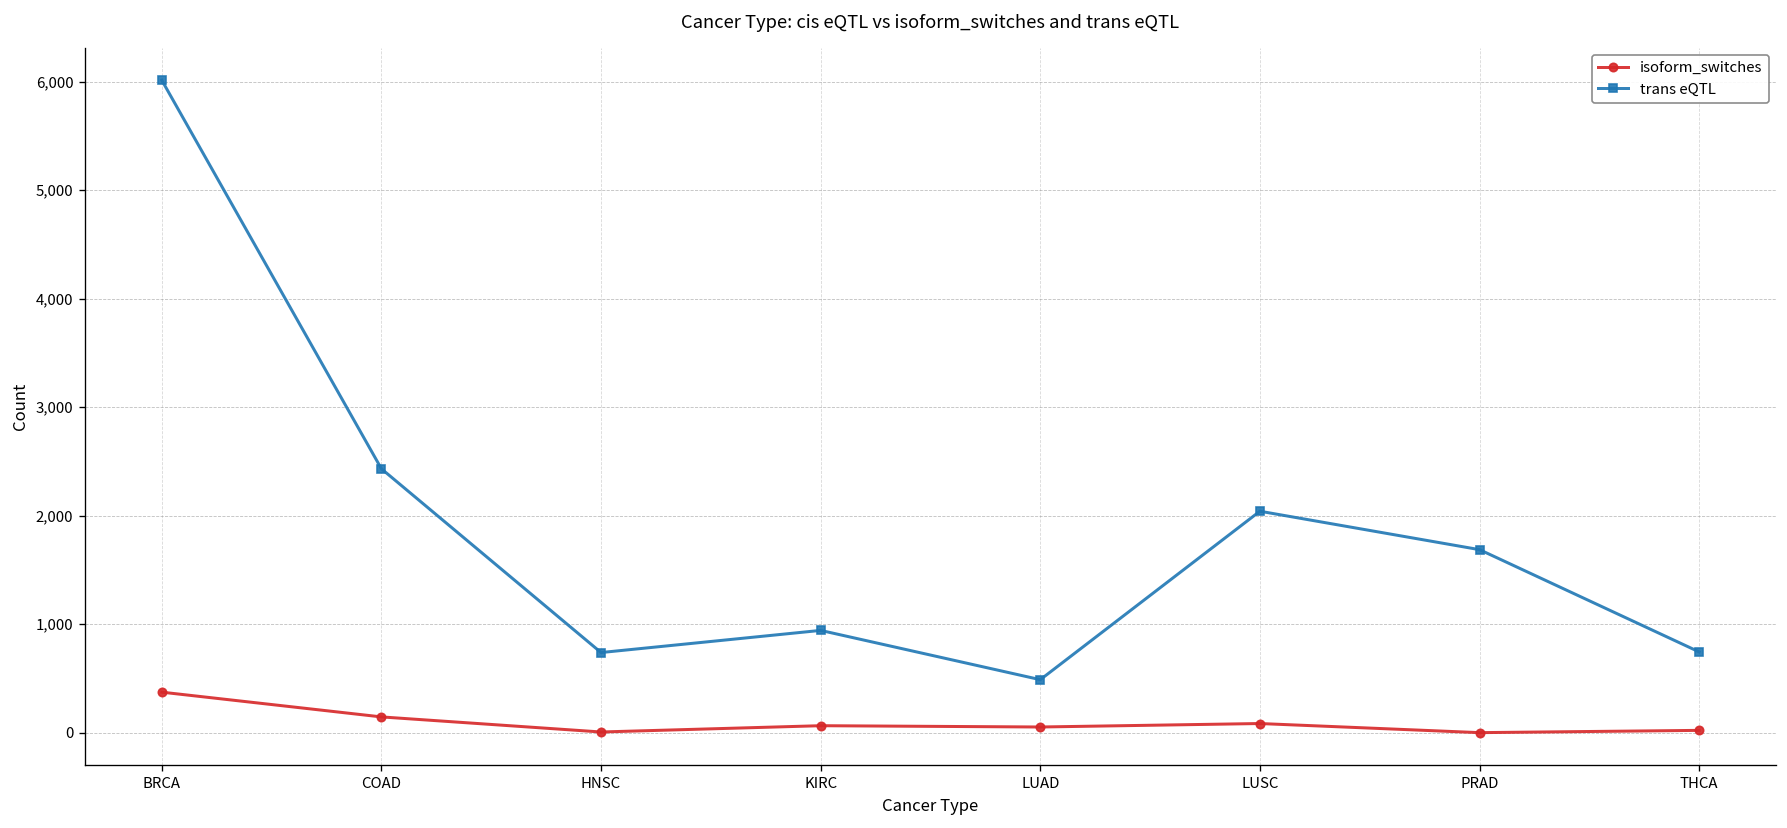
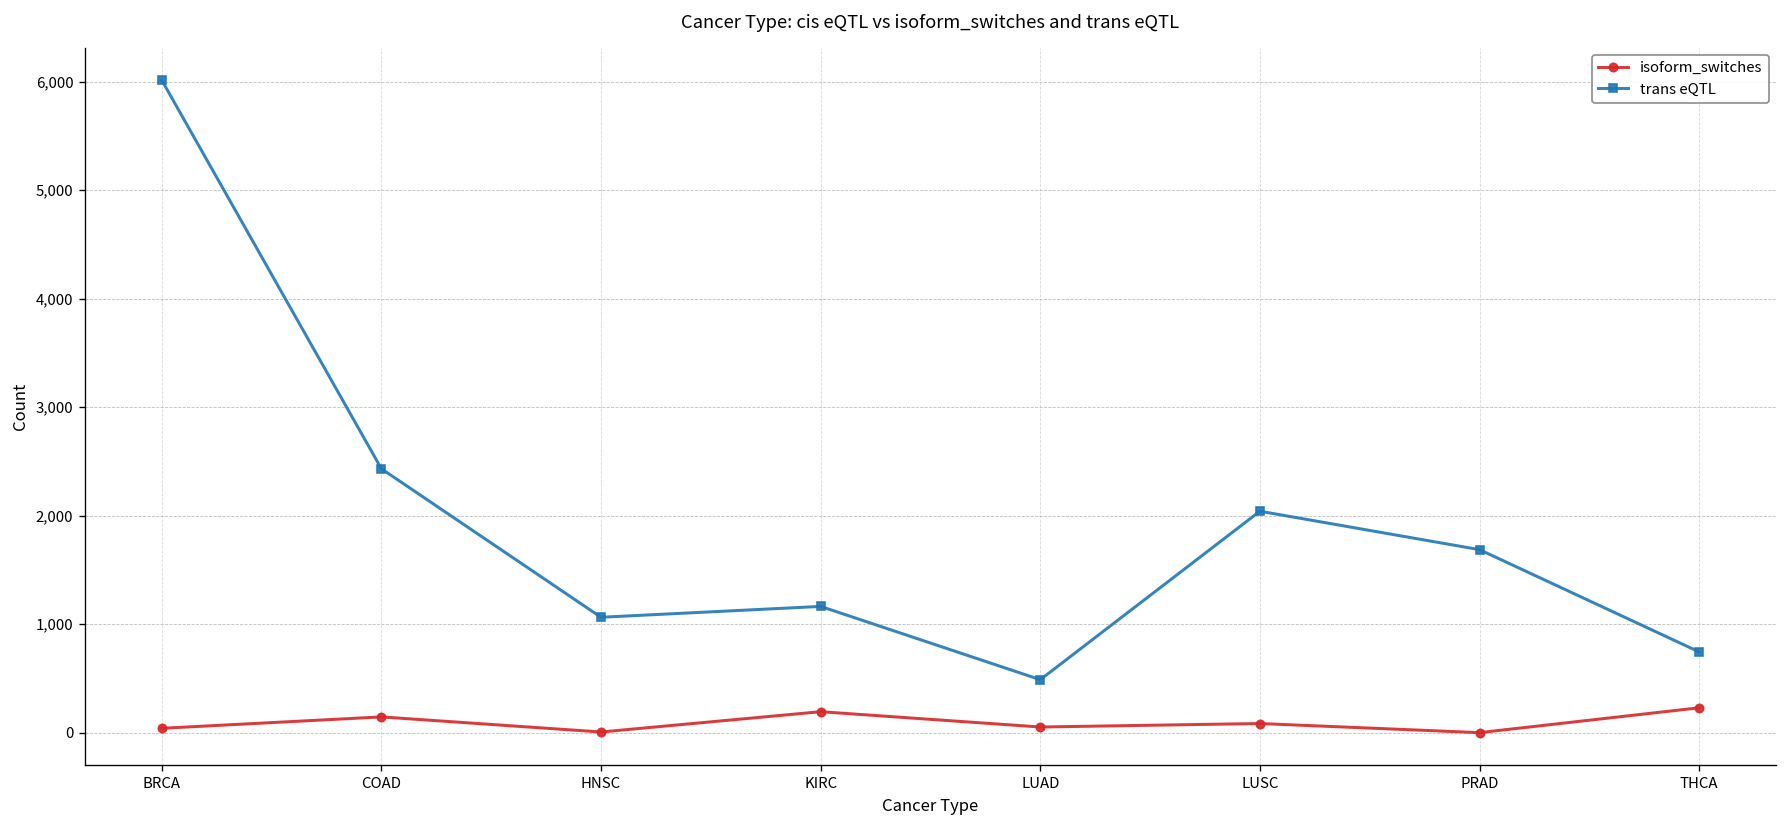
isoform_switches, BRCA: 400 -> 0
trans eQTL, HNSC: 700 -> 1,100
isoform_switches, KIRC: 100 -> 200
trans eQTL, KIRC: 900 -> 1,200
isoform_switches, THCA: 0 -> 200
